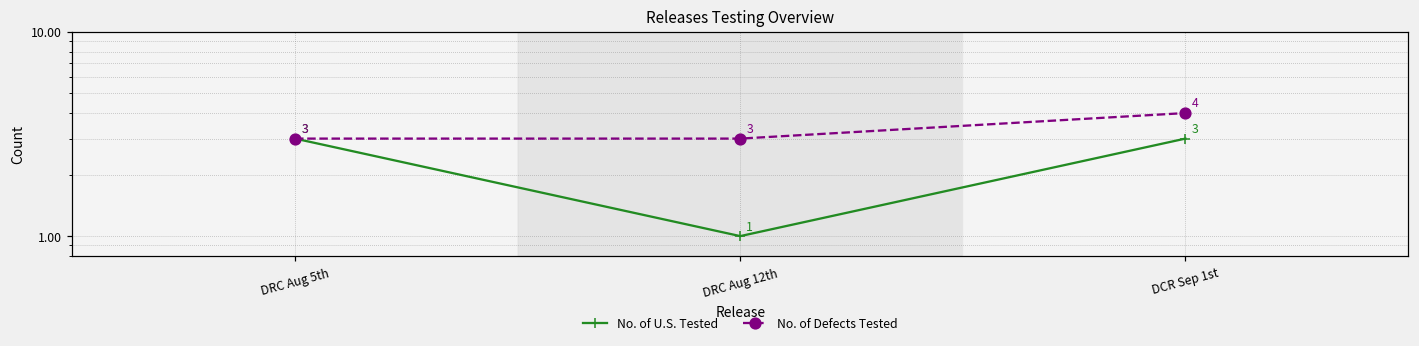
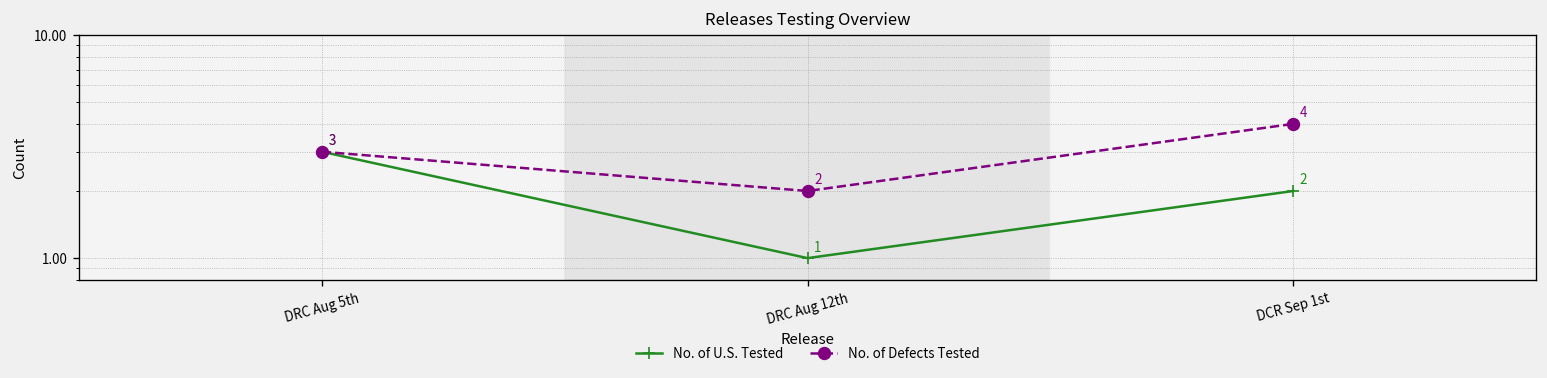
No. of Defects Tested, DRC Aug 12th: 3 -> 2
No. of U.S. Tested, DCR Sep 1st: 3 -> 2
